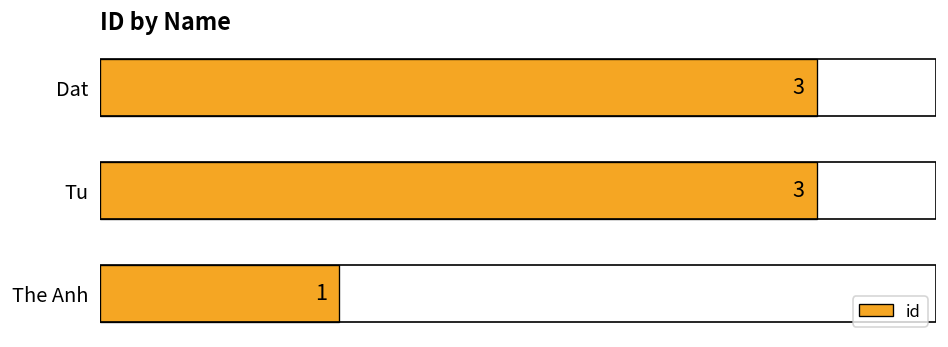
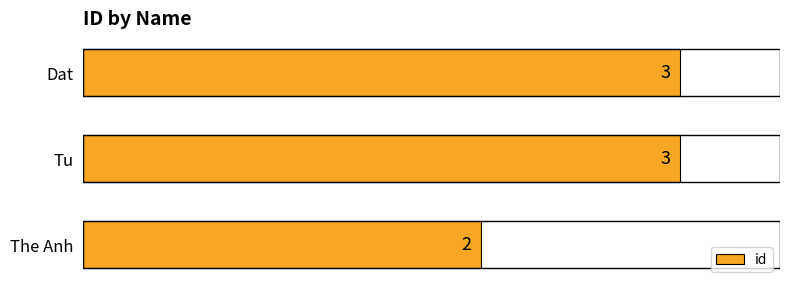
The Anh: 1 -> 2
